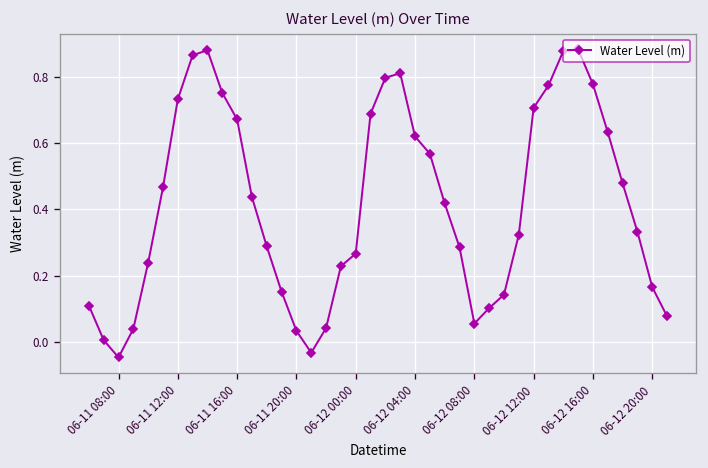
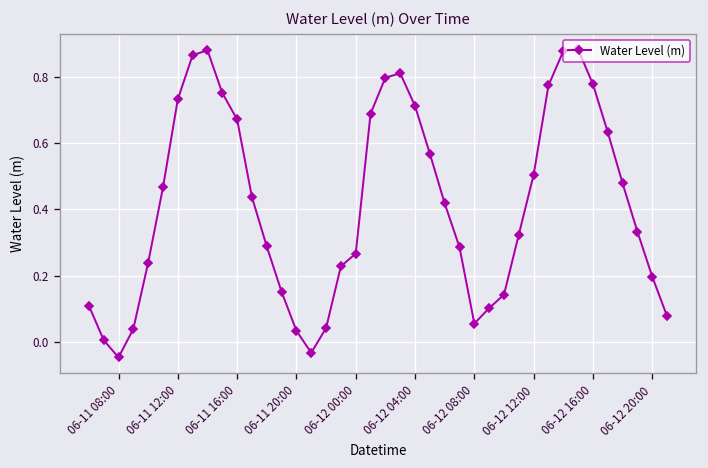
06-12 04:00: 0.62 -> 0.71
06-12 12:00: 0.71 -> 0.50
06-12 20:00: 0.17 -> 0.20
